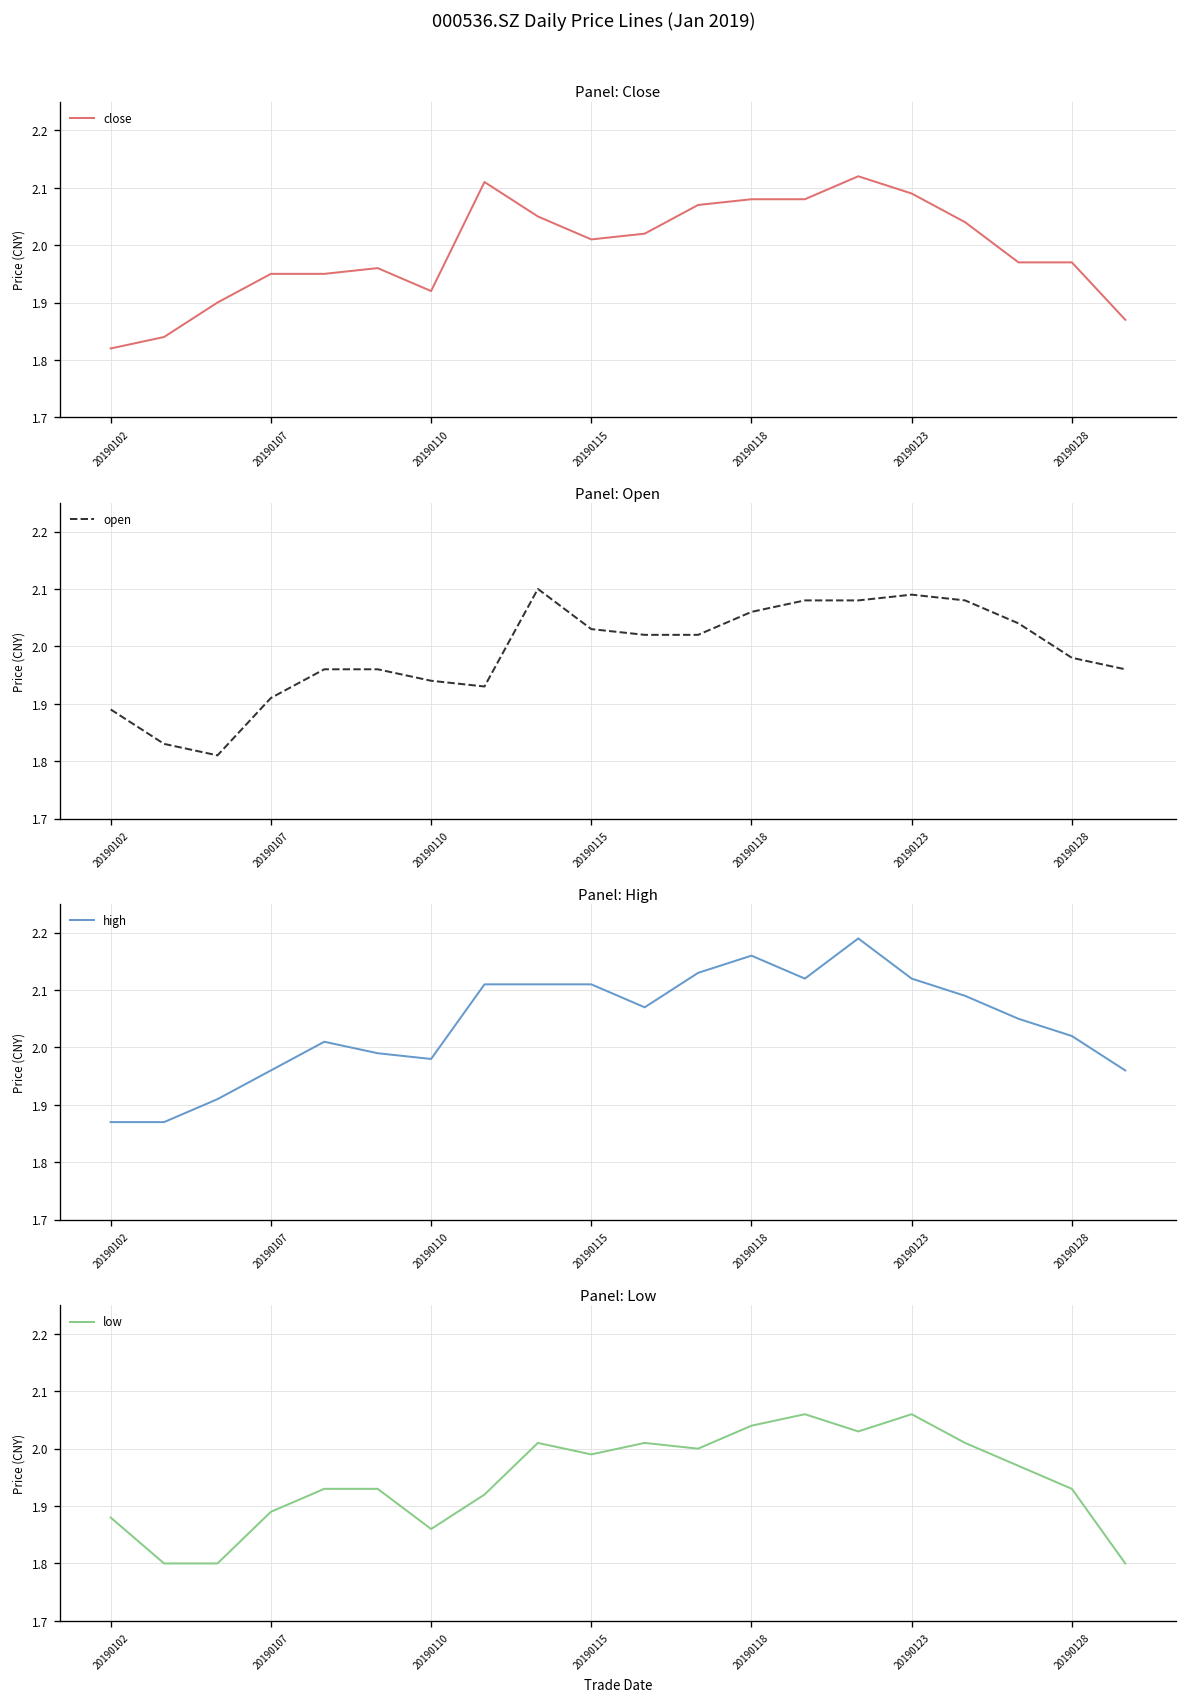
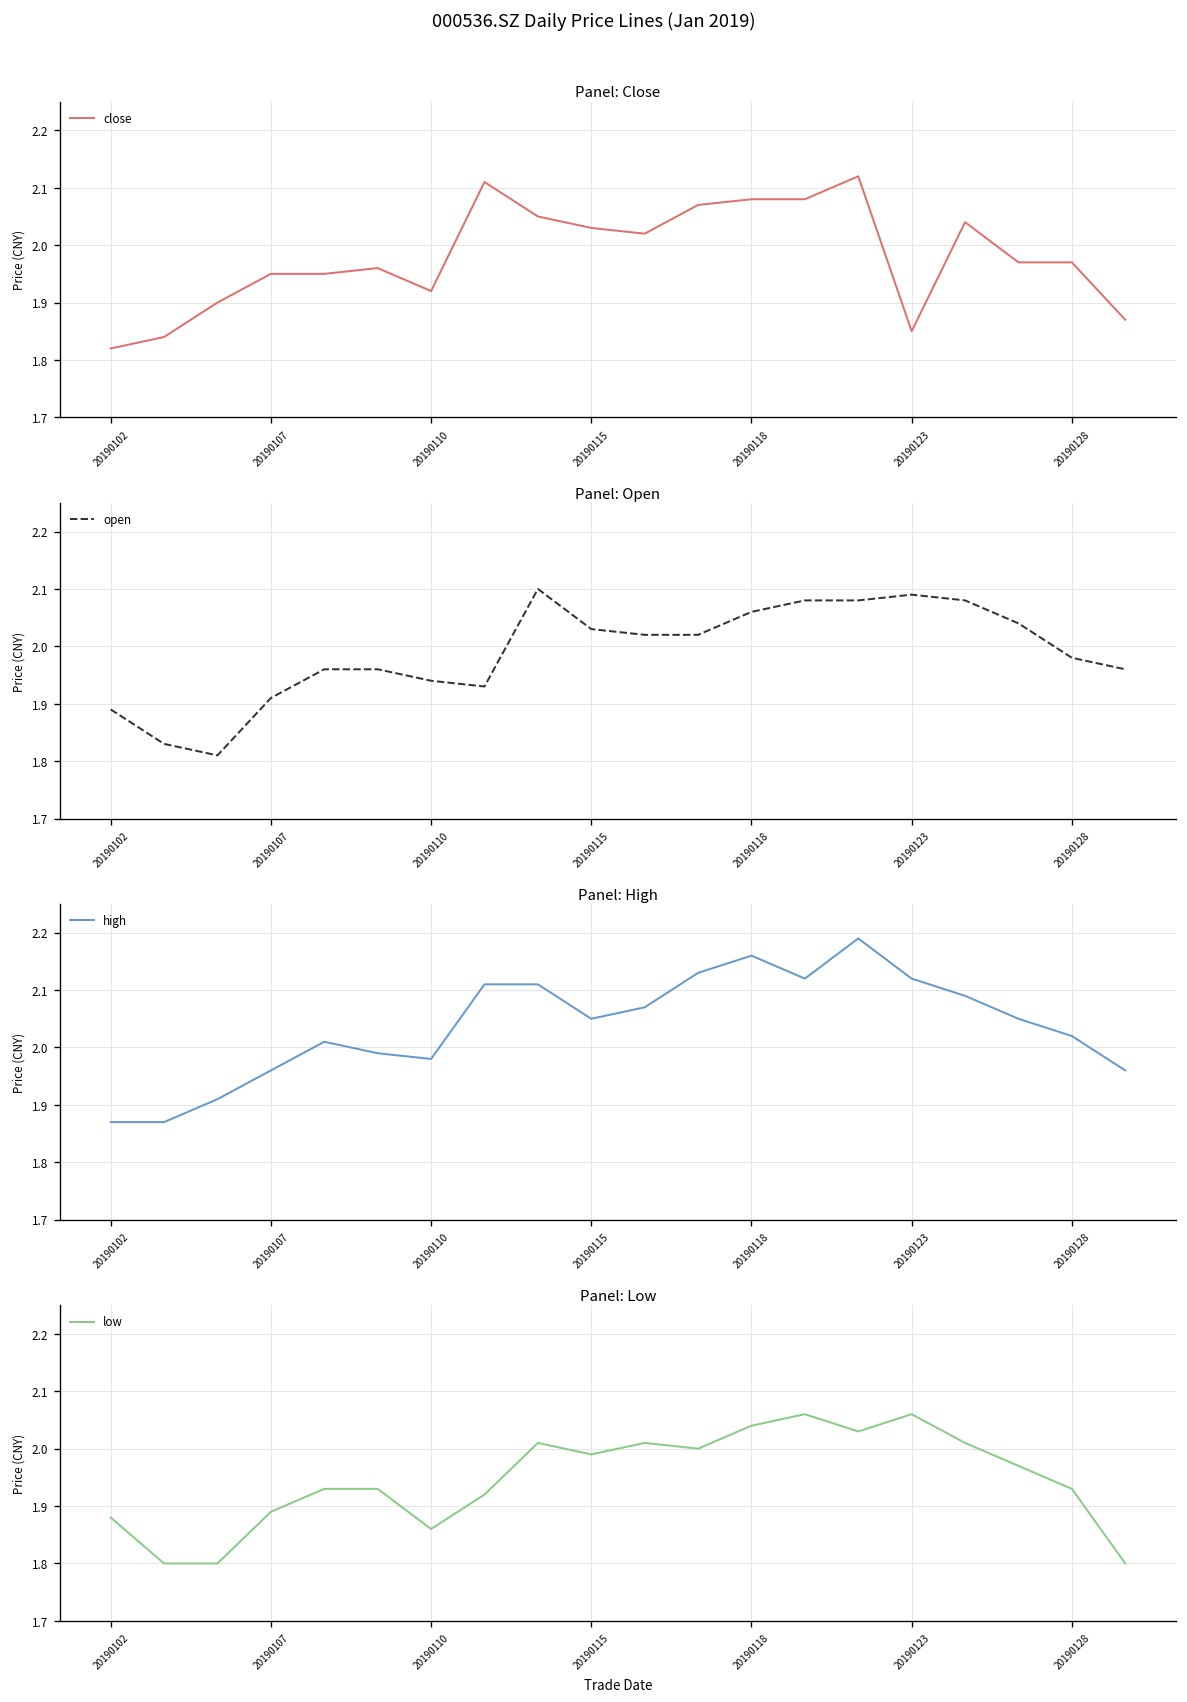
Panel: Close, 20190115: 2.01 -> 2.03
Panel: Close, 20190123: 2.09 -> 1.85
Panel: High, 20190115: 2.11 -> 2.05
